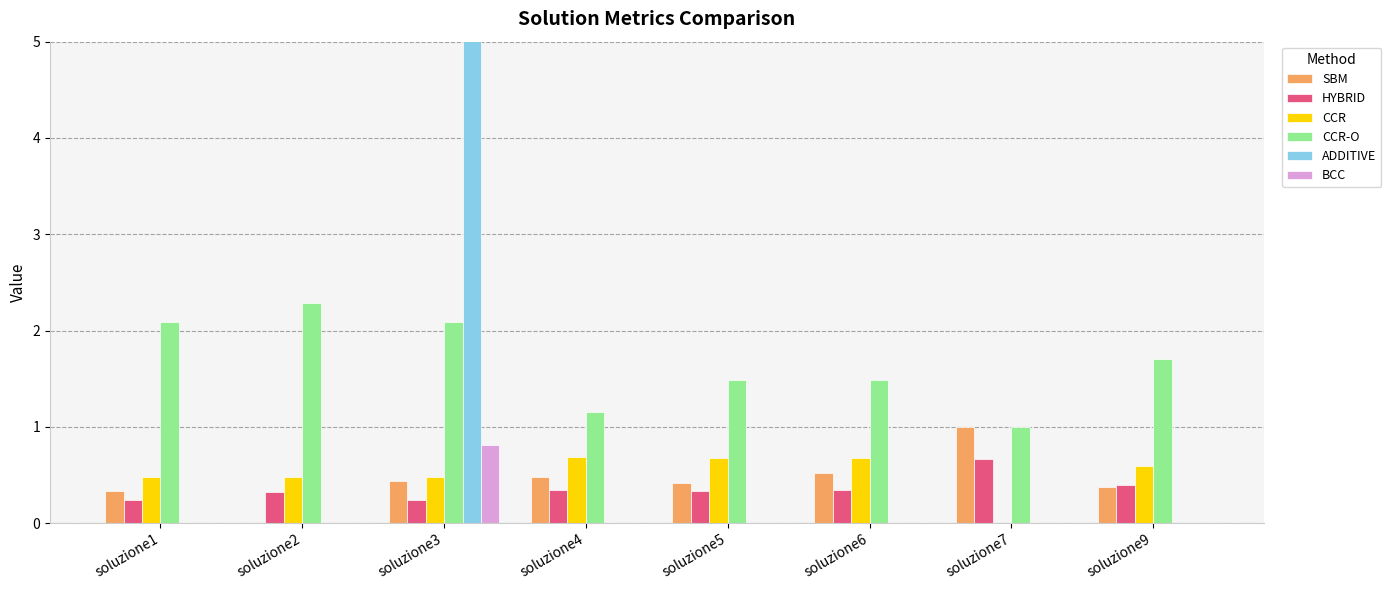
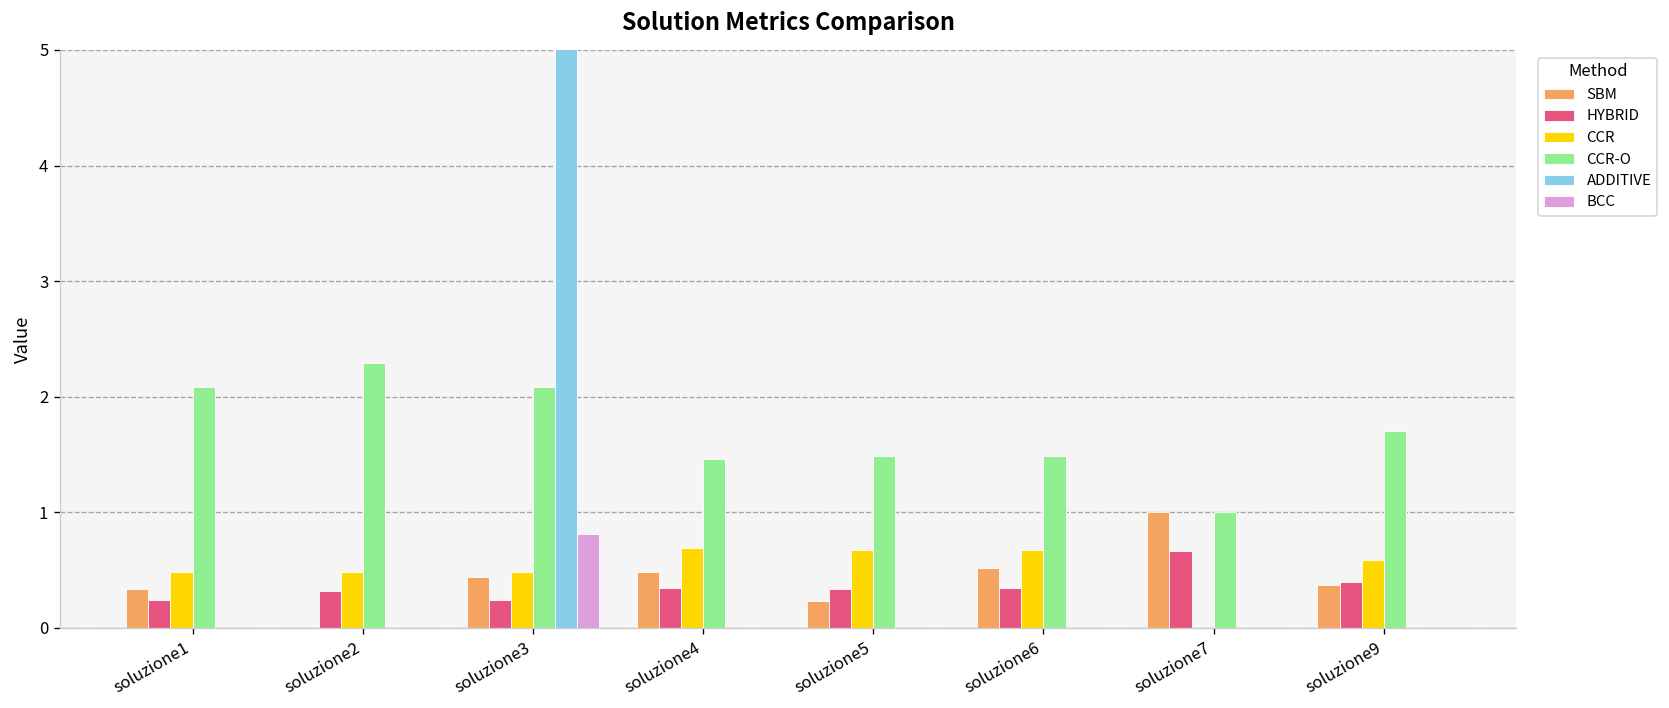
CCR-O, soluzione4: 1.1 -> 1.5
SBM, soluzione5: 0.4 -> 0.2
